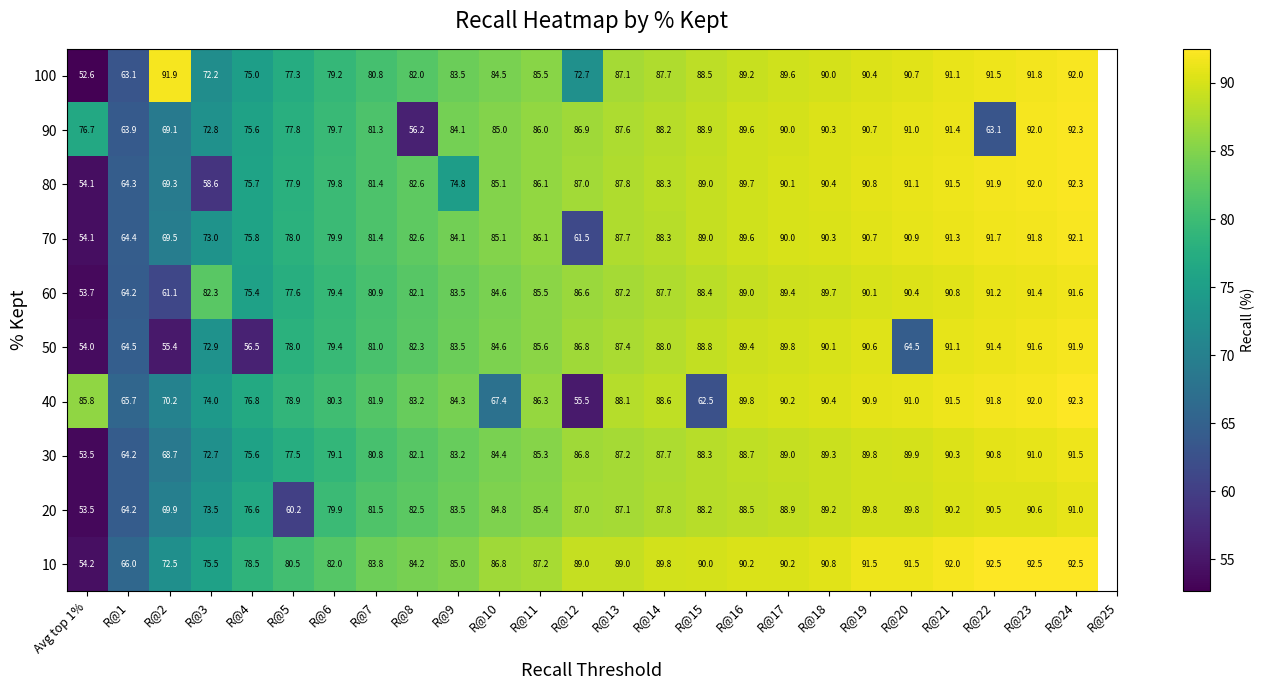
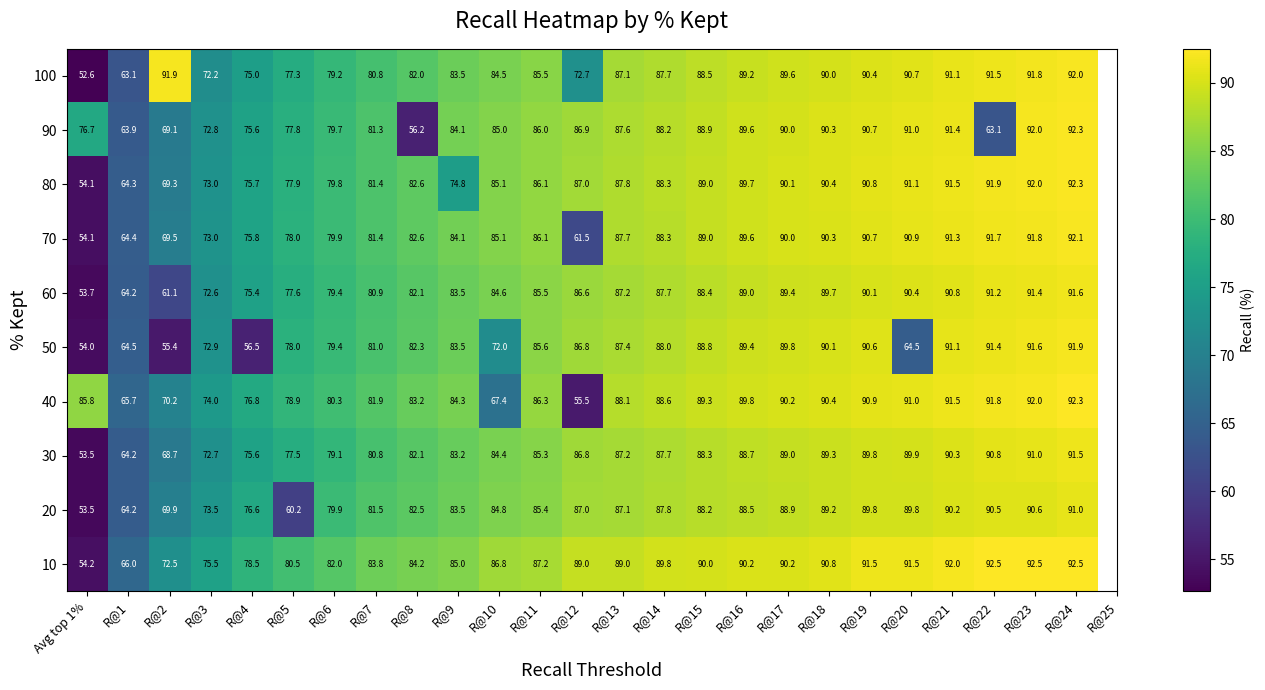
80, R@3: 58.6 -> 73.0
60, R@3: 82.3 -> 72.6
50, R@10: 84.6 -> 72.0
40, R@15: 62.5 -> 89.3
